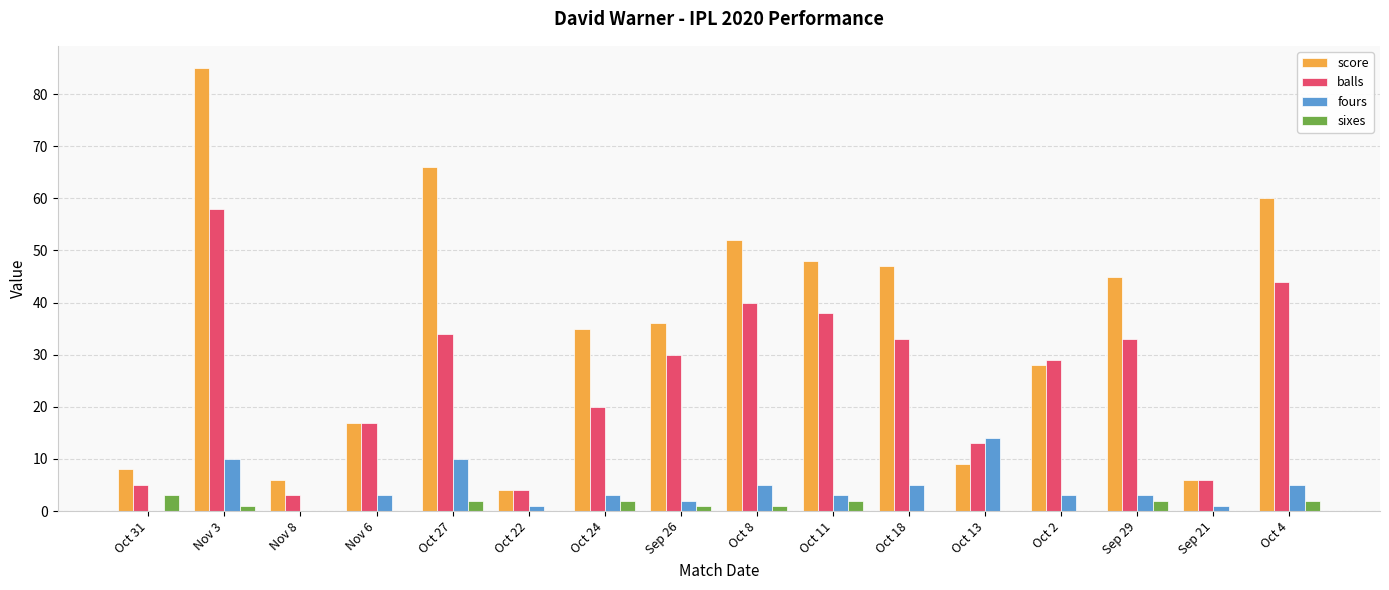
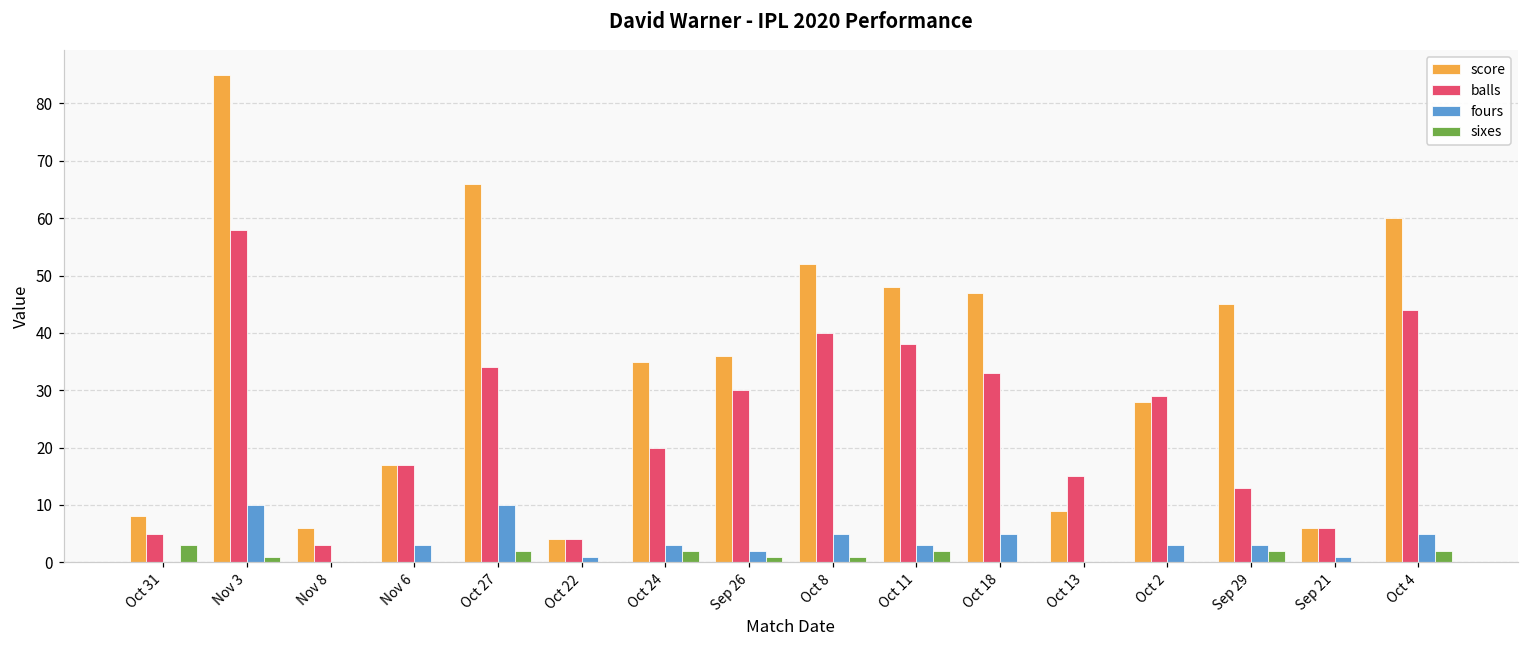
balls, Oct 13: 13 -> 15
fours, Oct 13: 14 -> 0
balls, Sep 29: 33 -> 13
